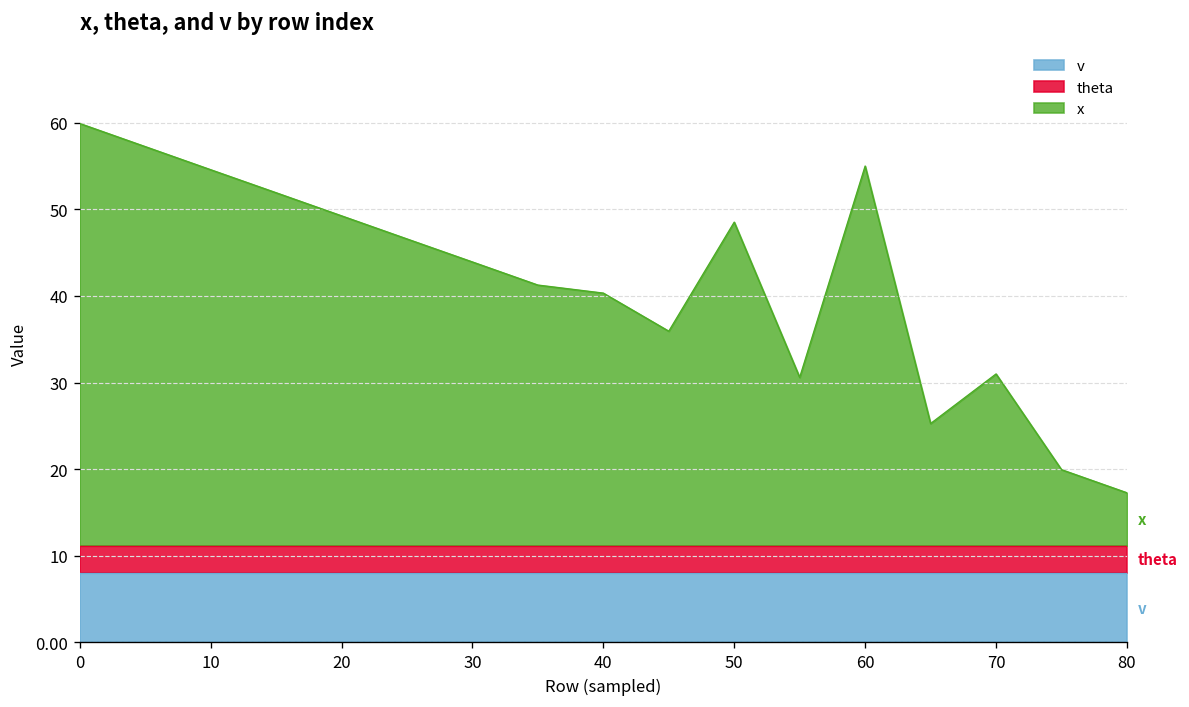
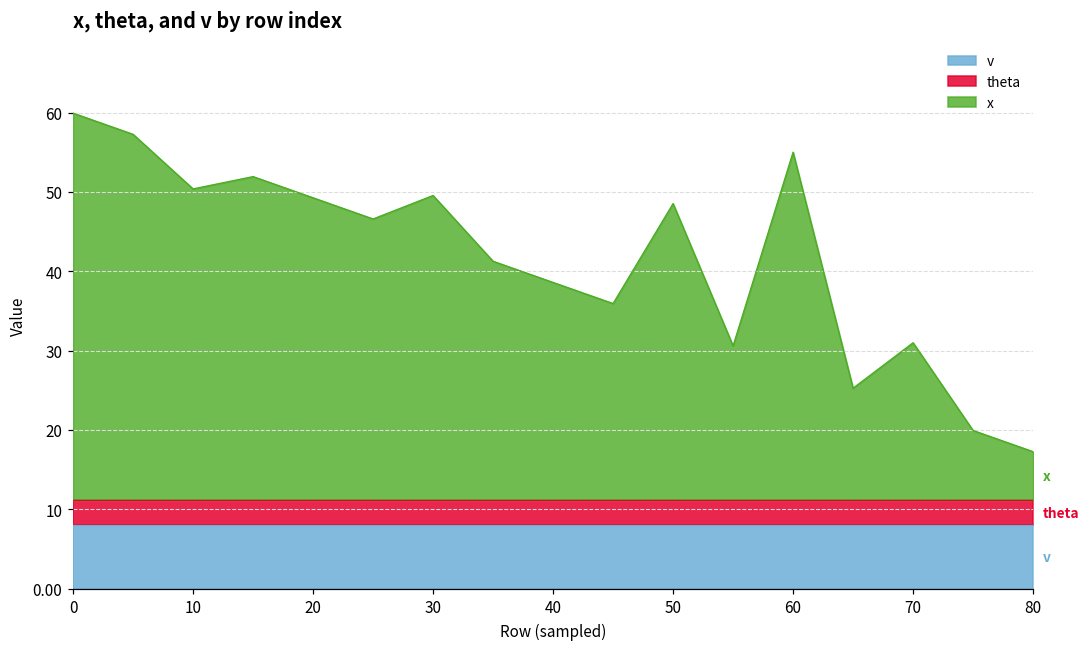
x, 10: 55 -> 50
x, 30: 44 -> 50
x, 40: 40 -> 39
